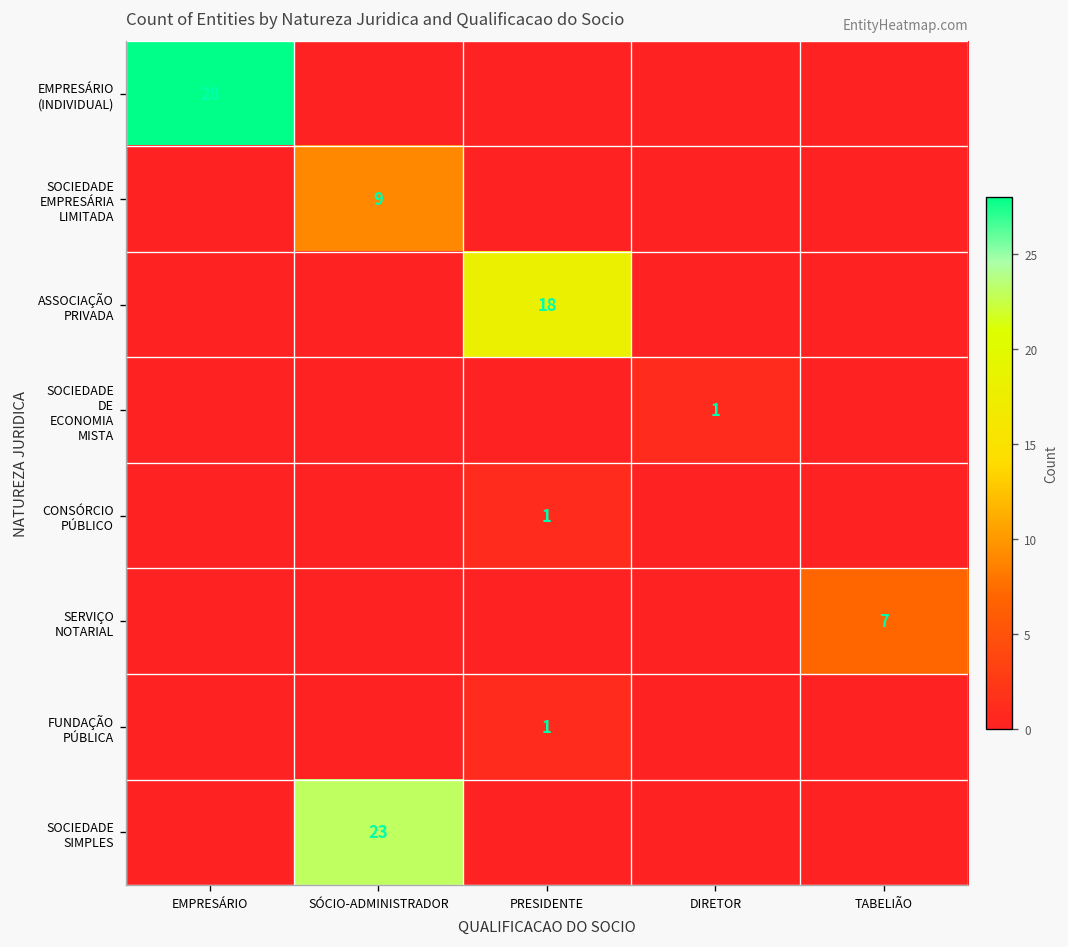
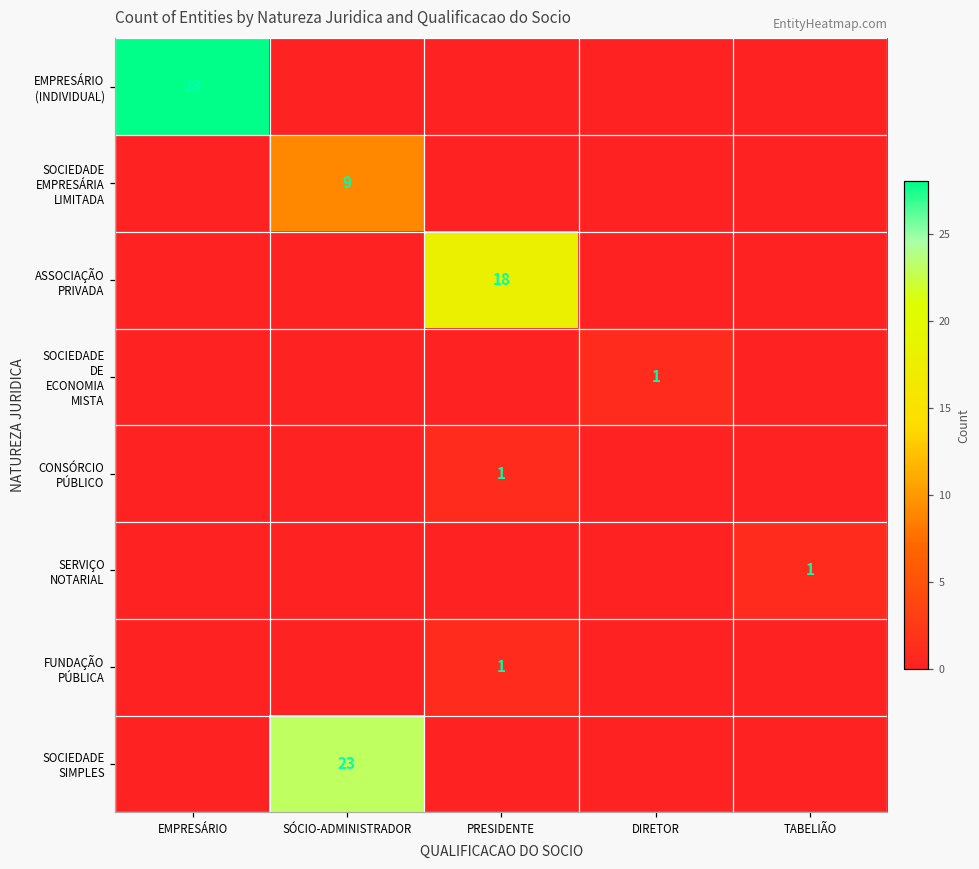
SERVIÇO NOTARIAL, TABELIÃO: 7 -> 1
